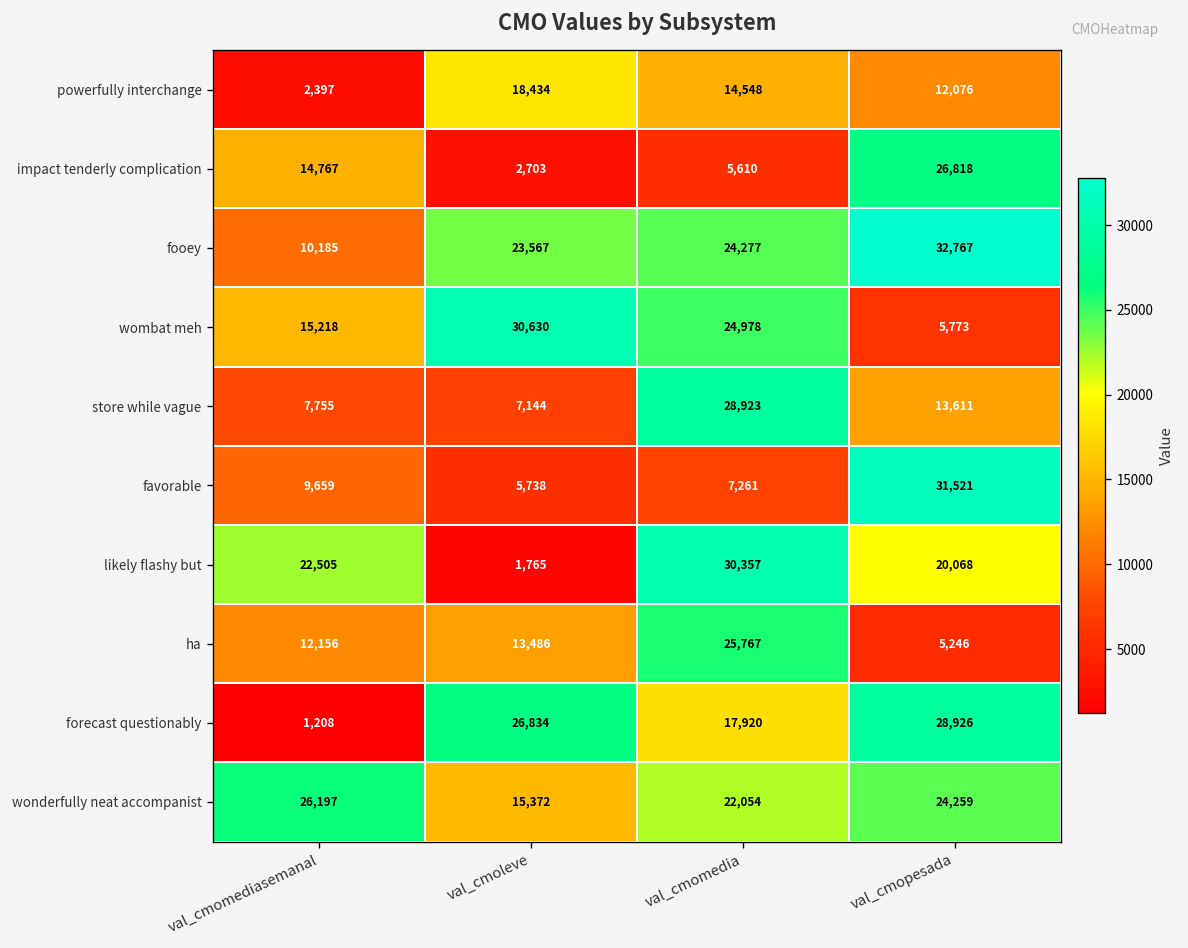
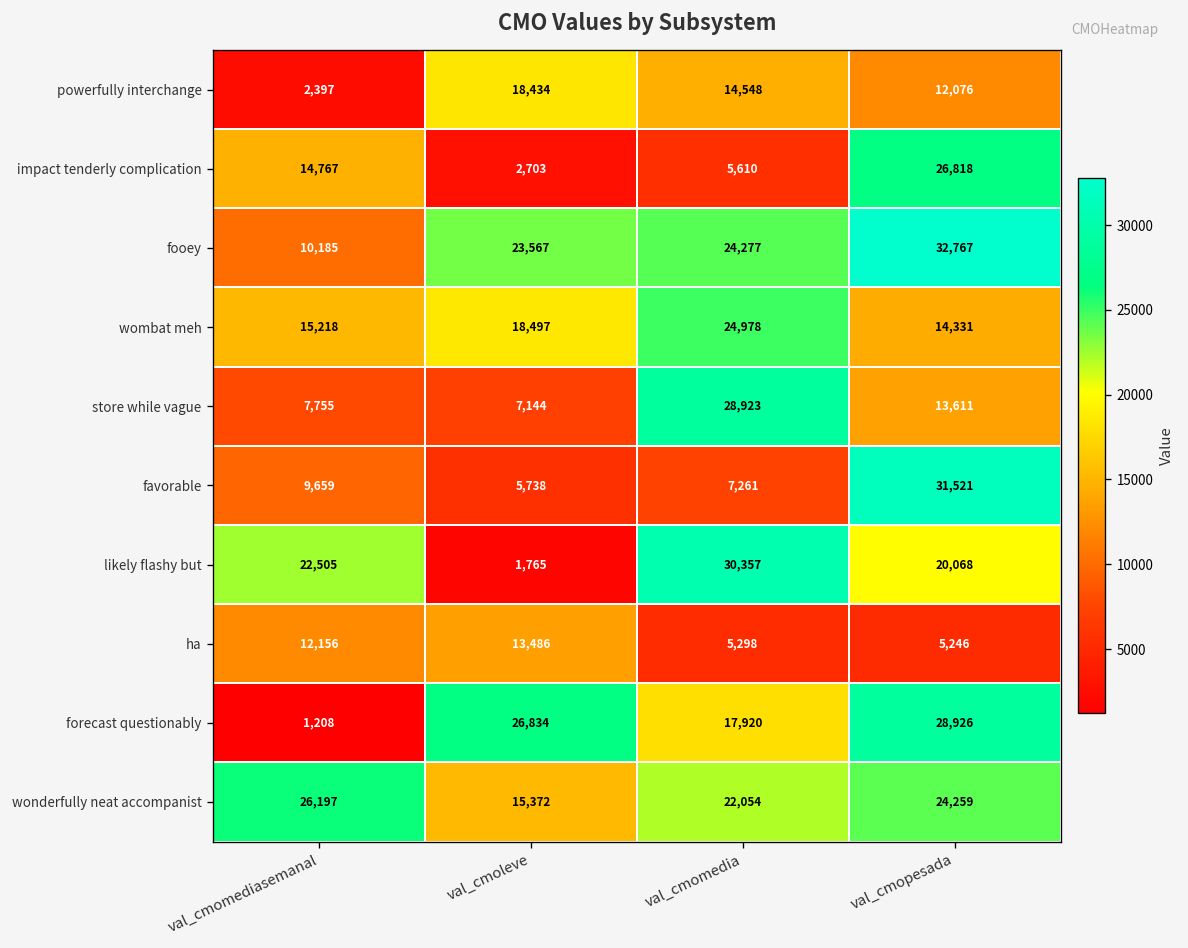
wombat meh, val_cmoleve: 30,630 -> 18,497
wombat meh, val_cmopesada: 5,773 -> 14,331
ha, val_cmomedia: 25,767 -> 5,298
